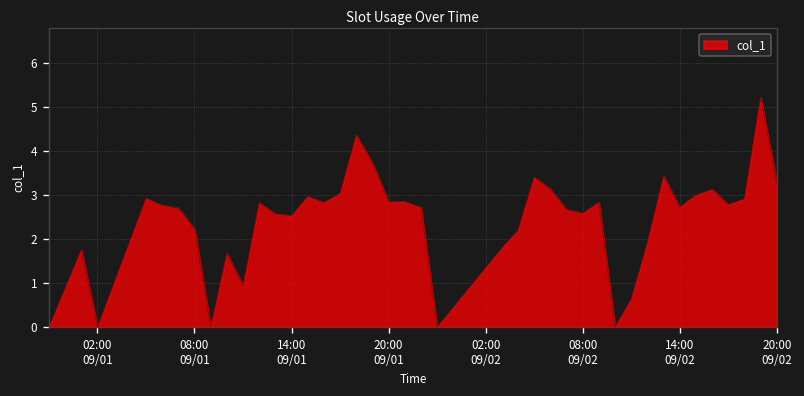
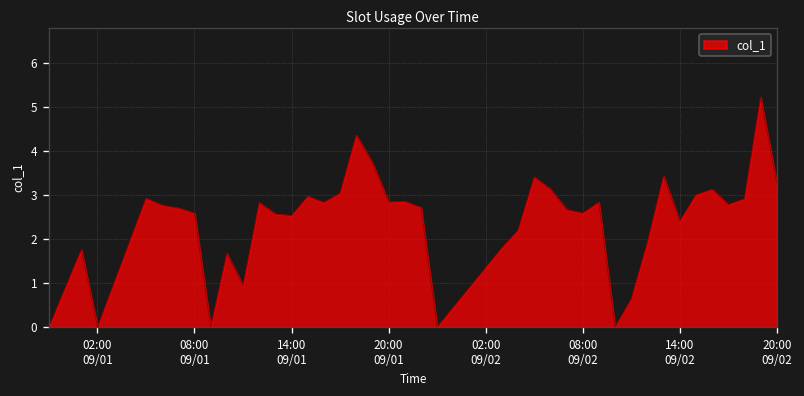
08:00 09/01: 2.2 -> 2.6
14:00 09/02: 2.7 -> 2.4
